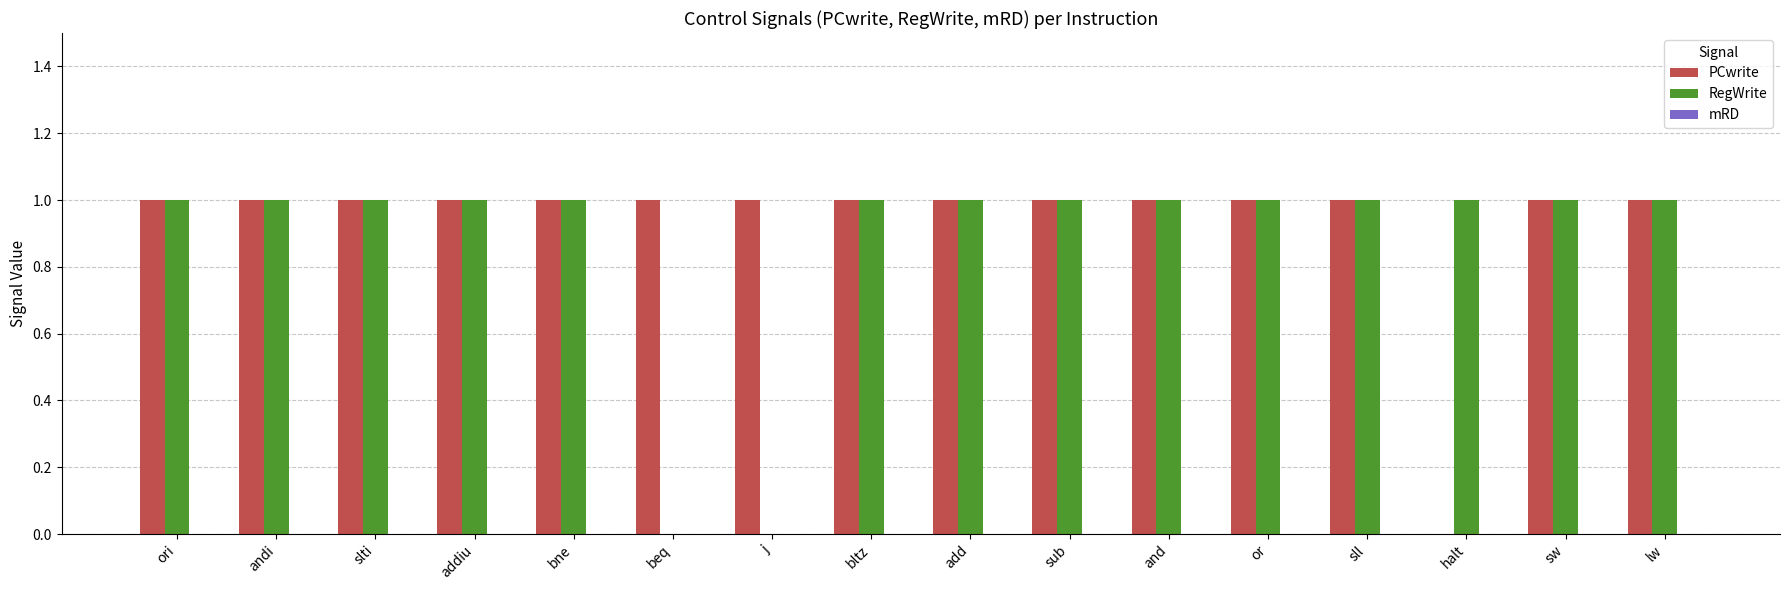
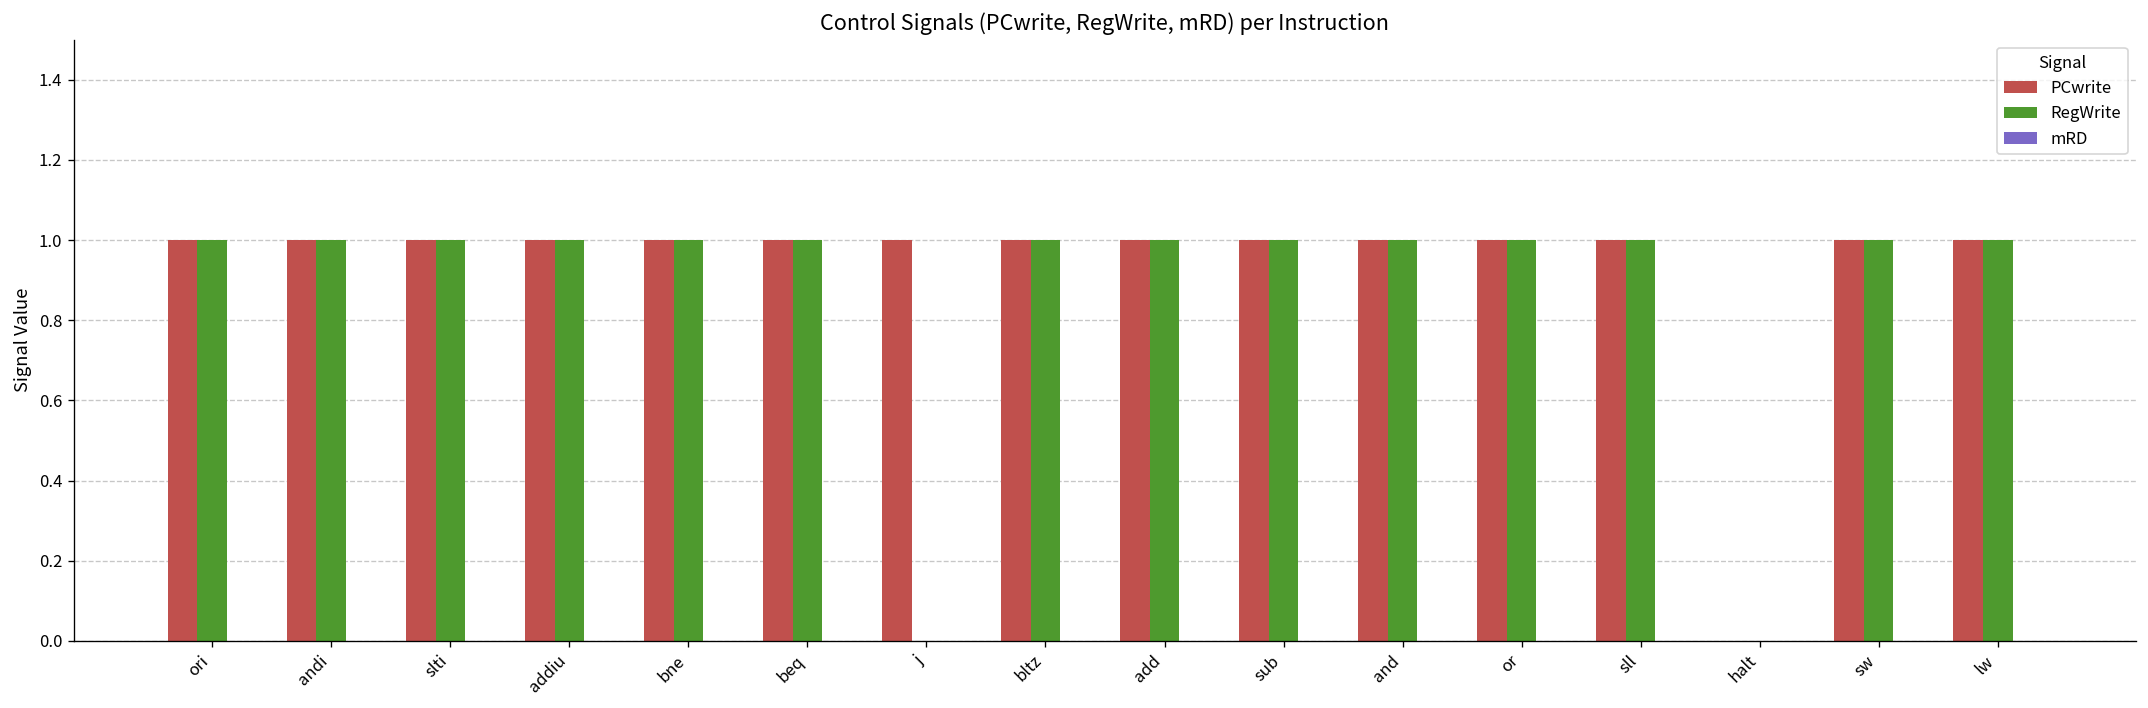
RegWrite, beq: 0 -> 1
RegWrite, halt: 1 -> 0
